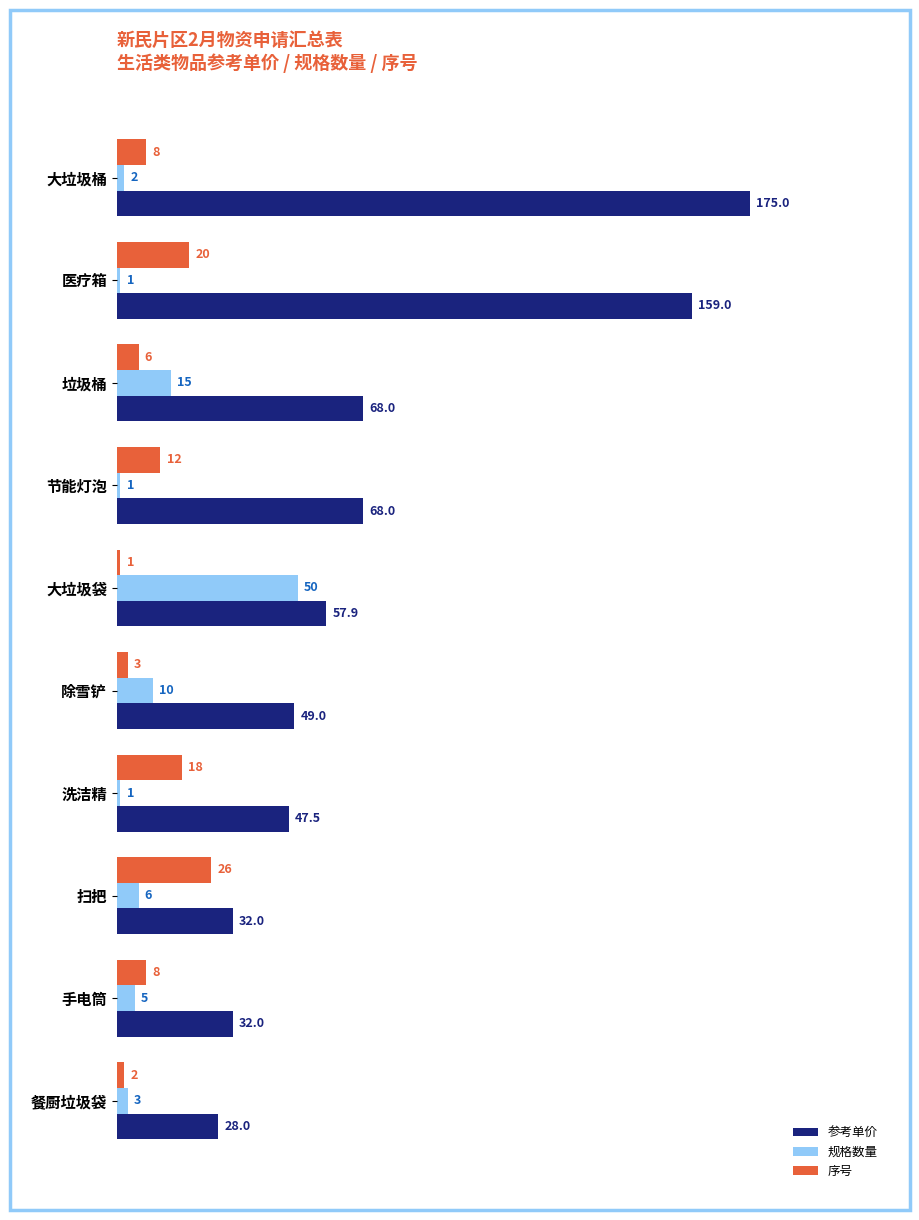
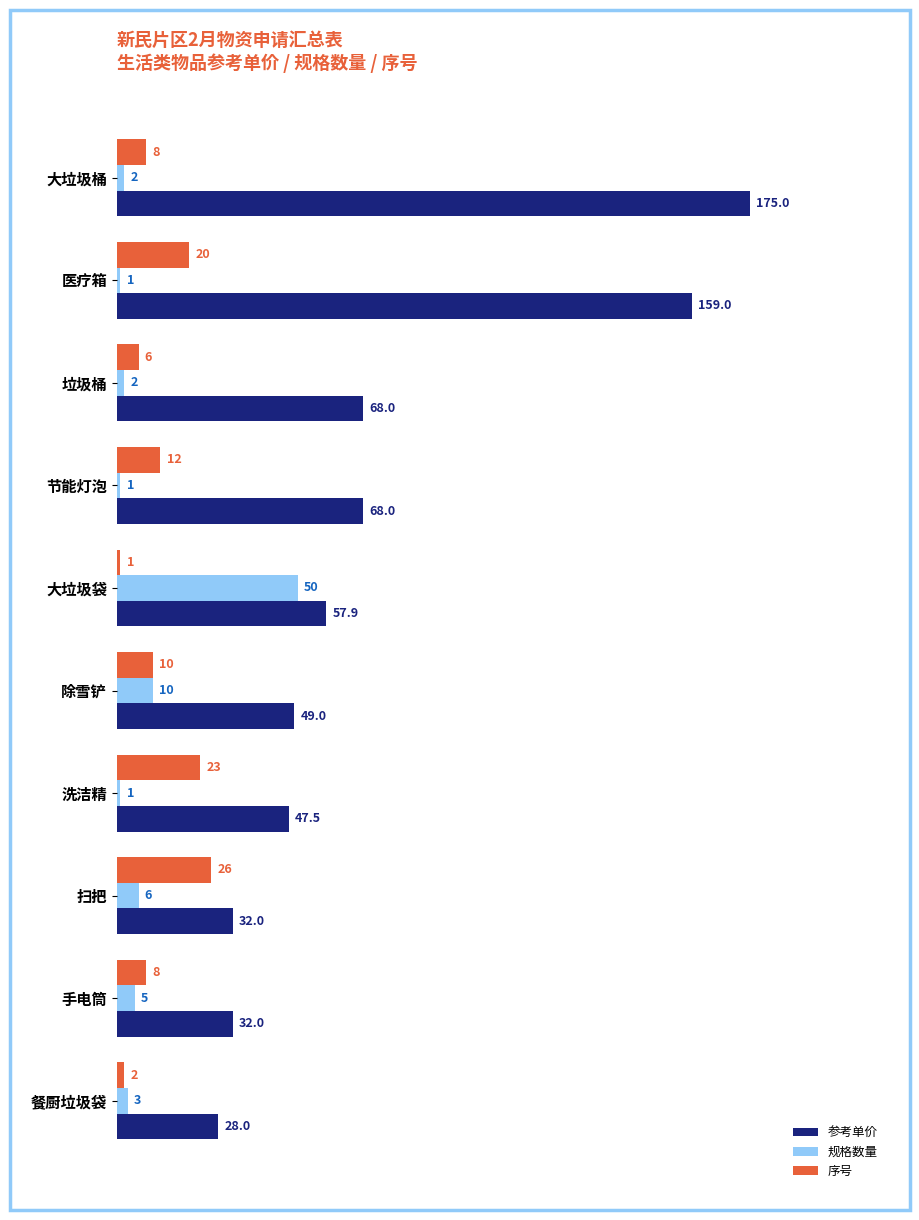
规格数量, 垃圾桶: 15 -> 2
序号, 除雪铲: 3 -> 10
序号, 洗洁精: 18 -> 23
